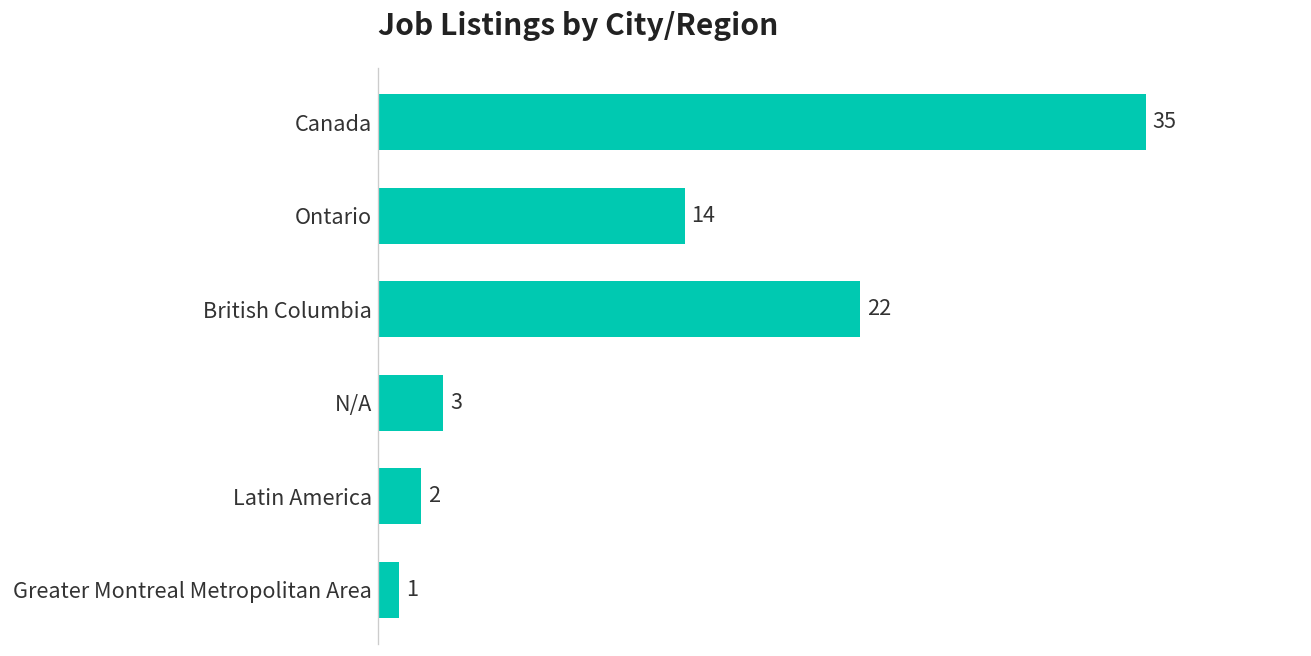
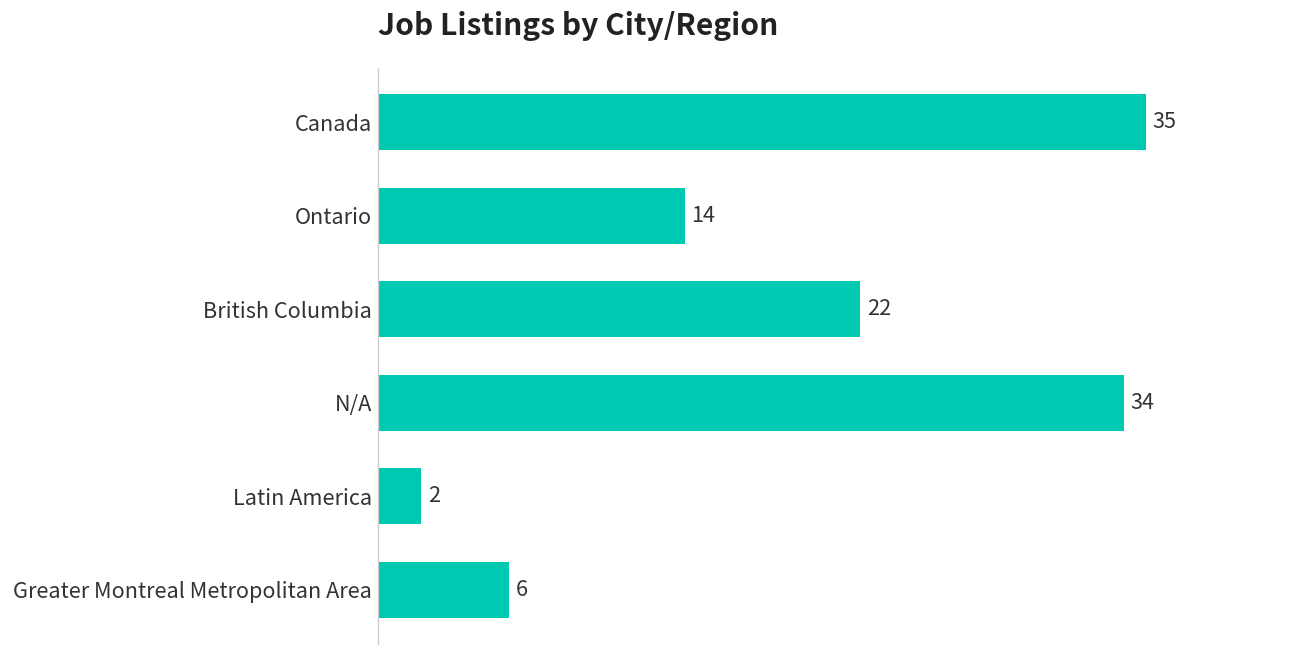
N/A: 3 -> 34
Greater Montreal Metropolitan Area: 1 -> 6
